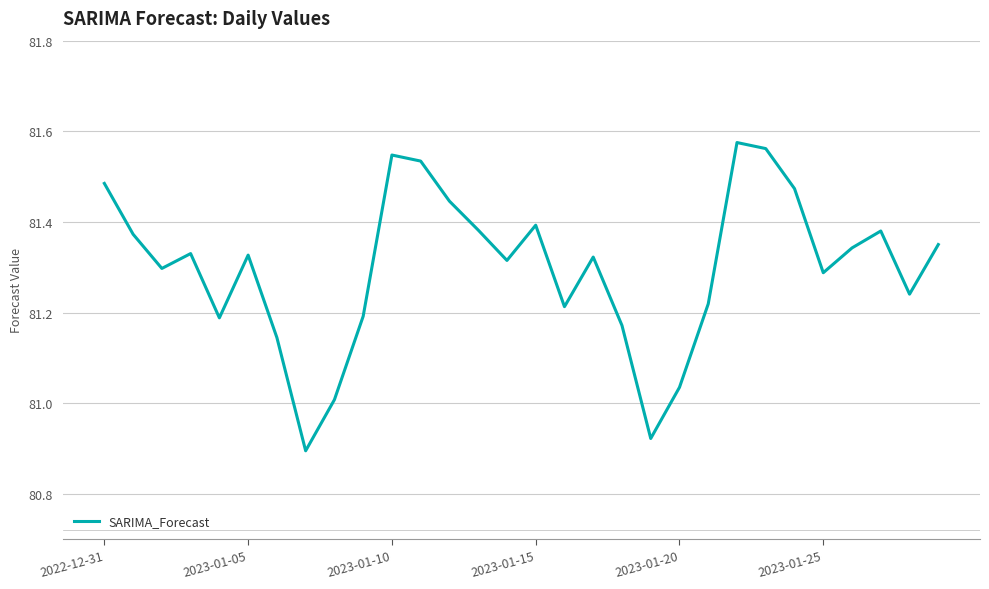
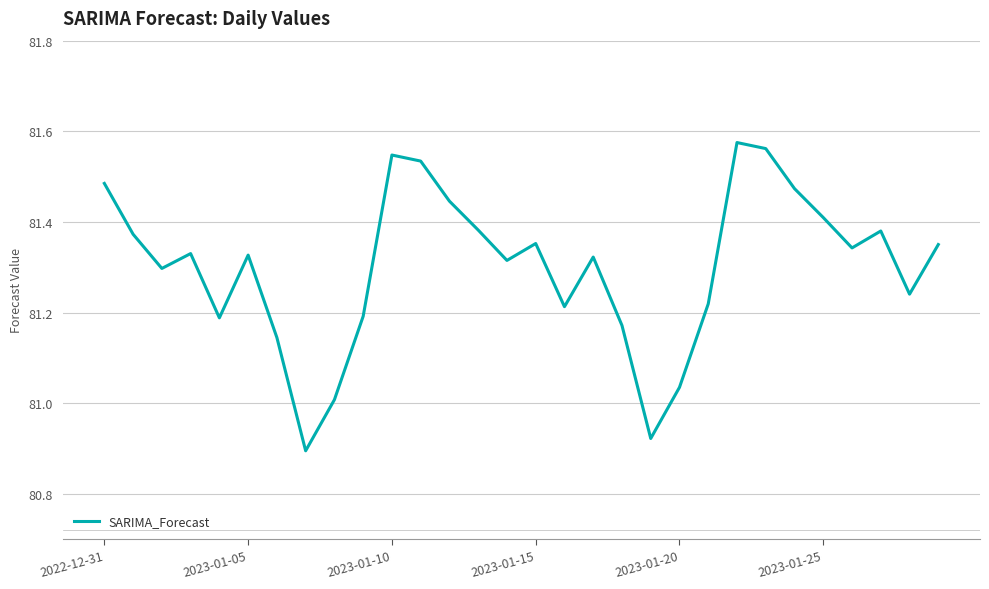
2023-01-15: 81.39 -> 81.35
2023-01-25: 81.29 -> 81.41
